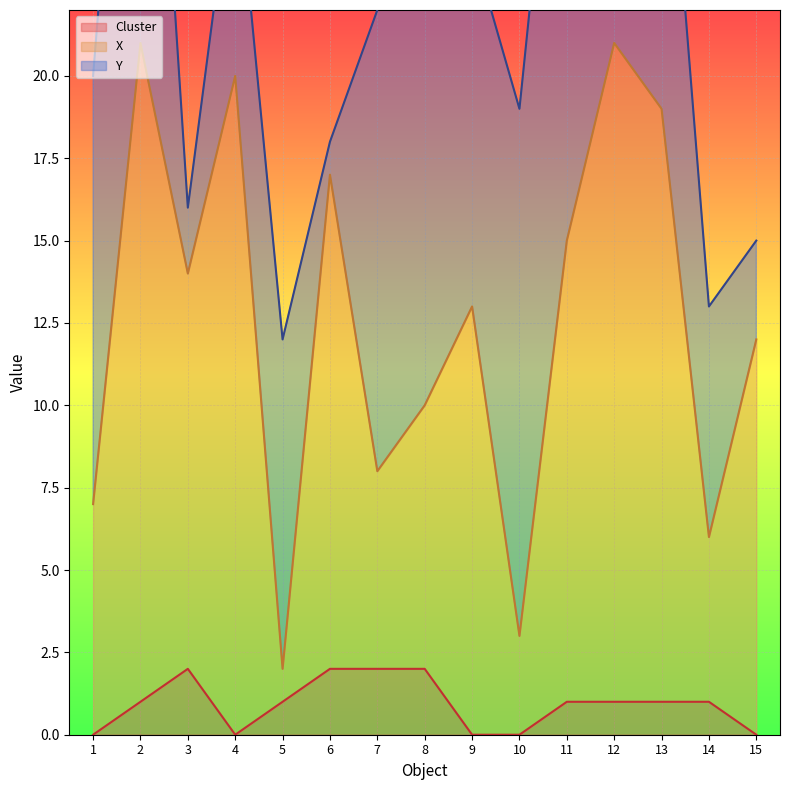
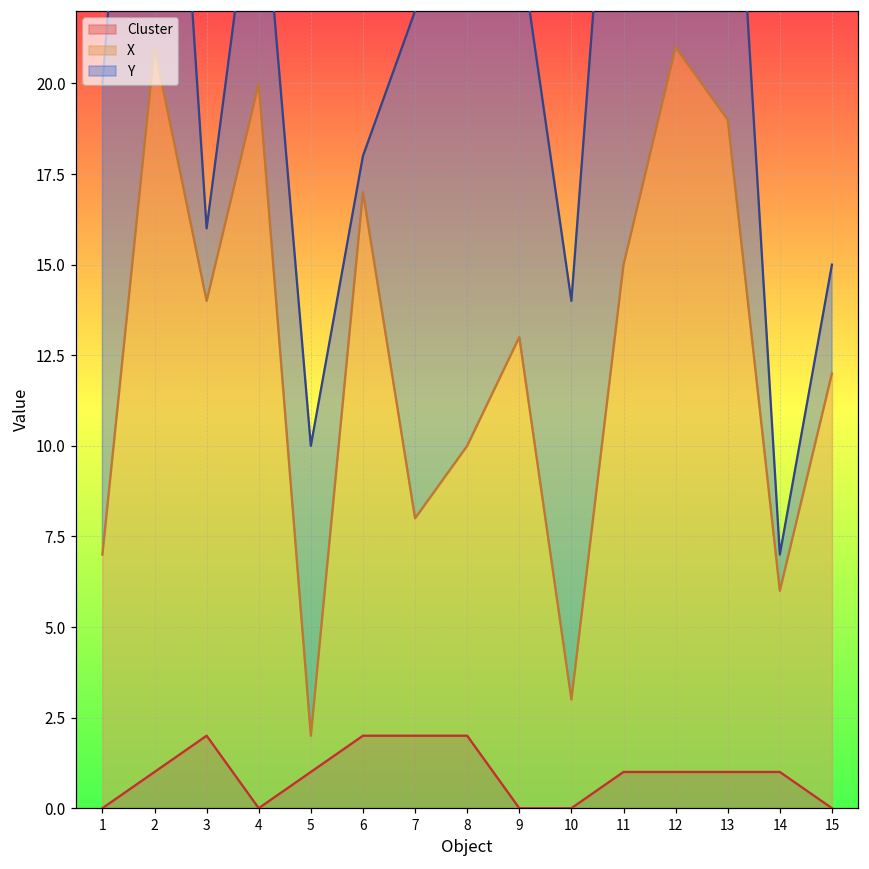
Y, 5: 10 -> 8
Y, 10: 16 -> 11
Y, 14: 7 -> 1
